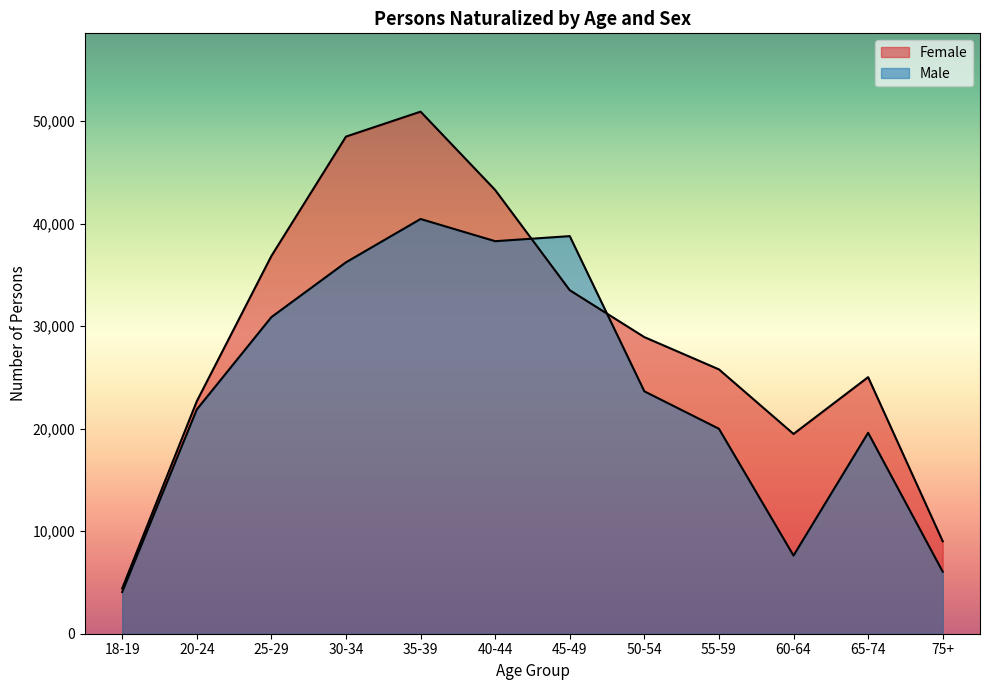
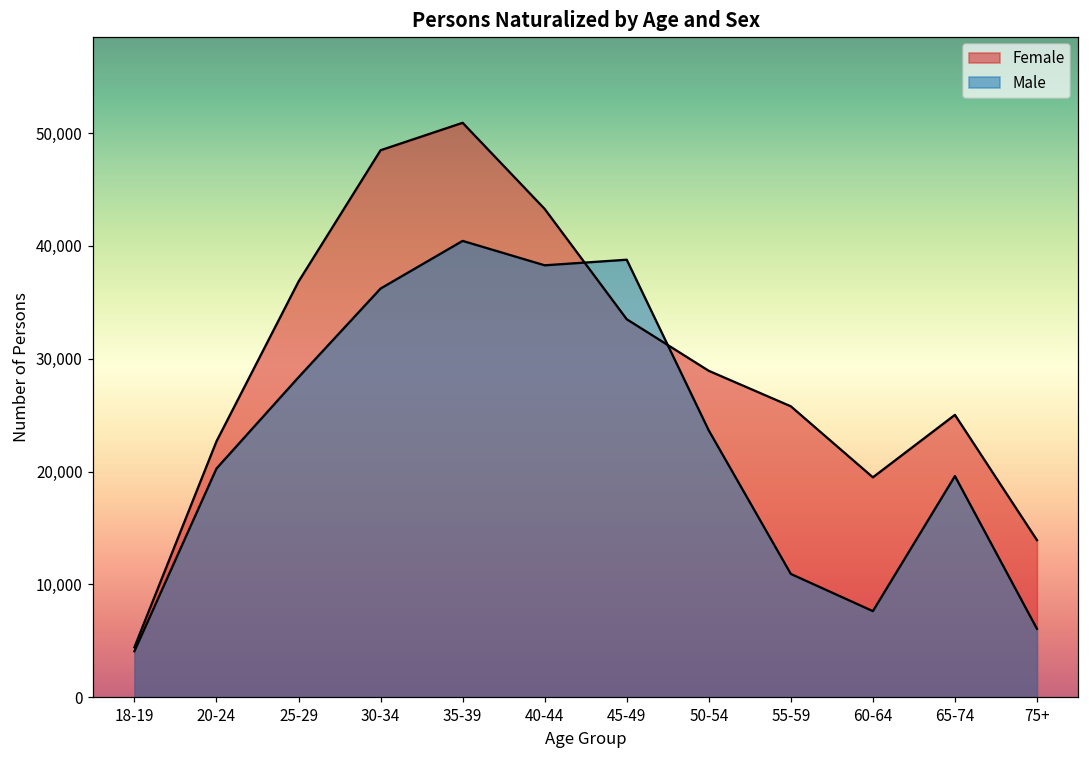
Male, 20-24: 21,900 -> 20,300
Male, 25-29: 30,900 -> 28,400
Male, 55-59: 20,000 -> 10,900
Female, 75+: 9,000 -> 13,900
